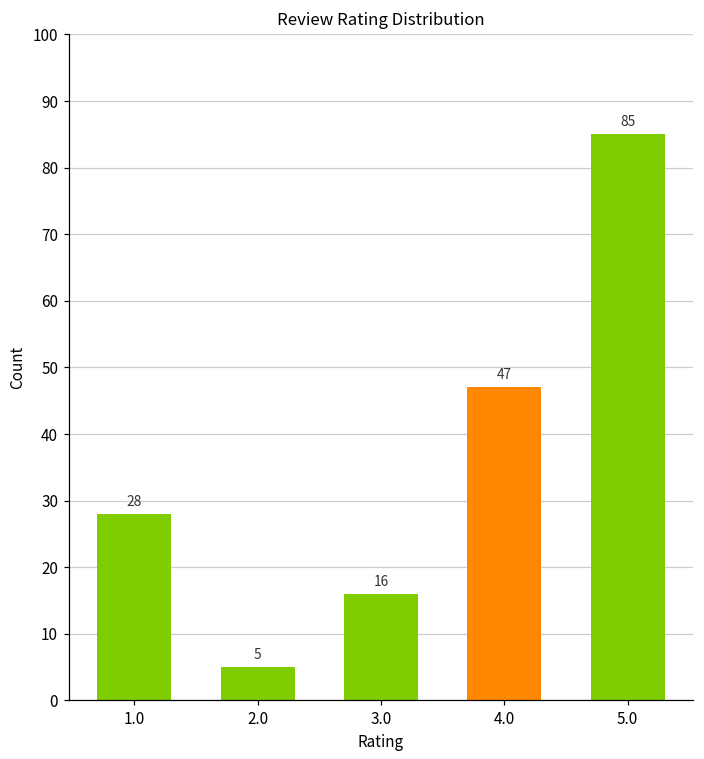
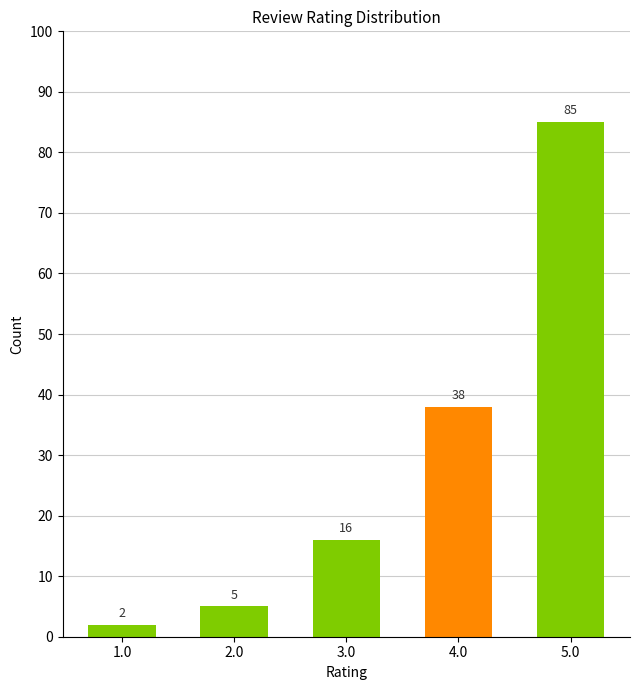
1.0: 28 -> 2
4.0: 47 -> 38
